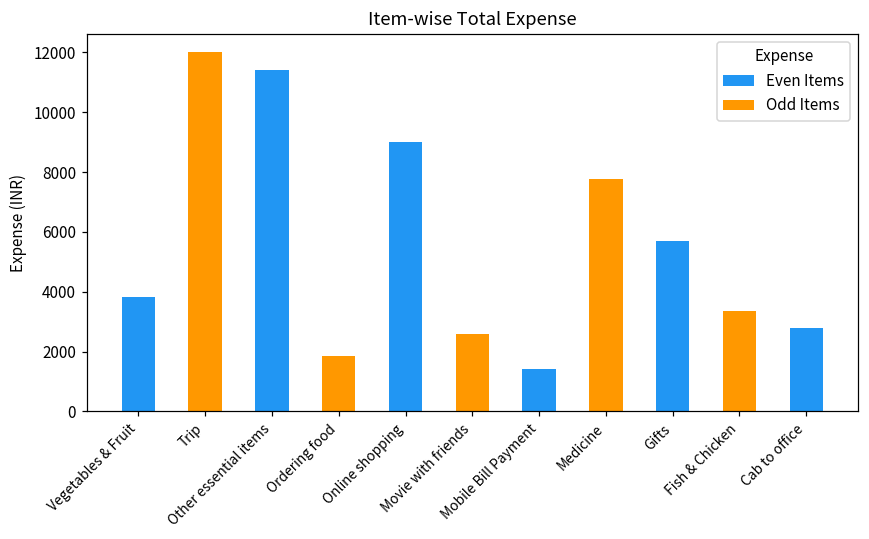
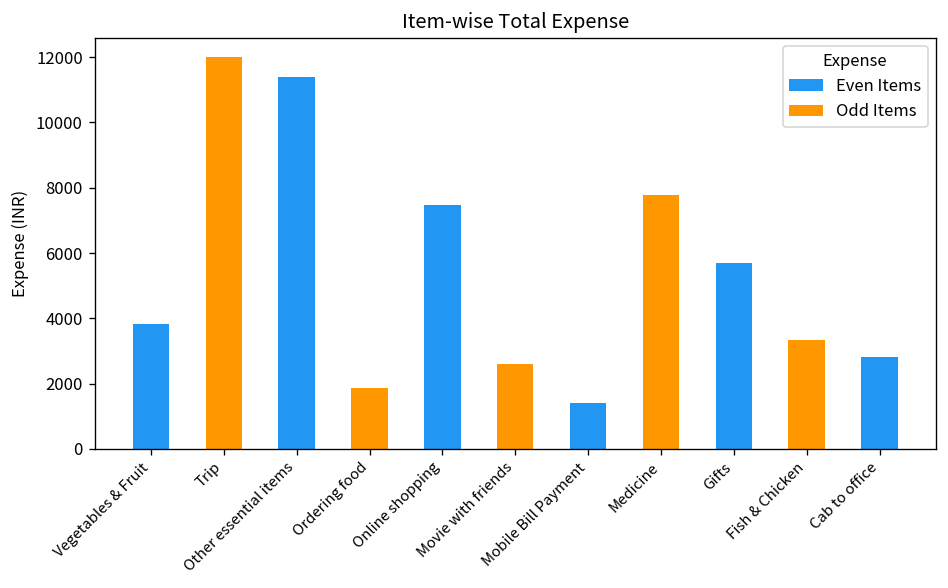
Online shopping: 9000 -> 7500
